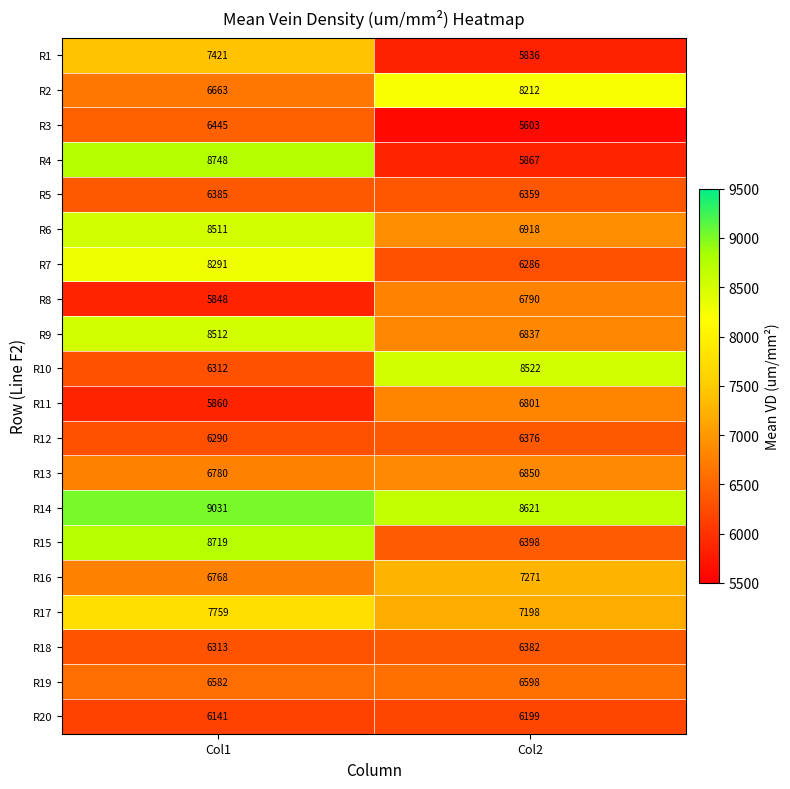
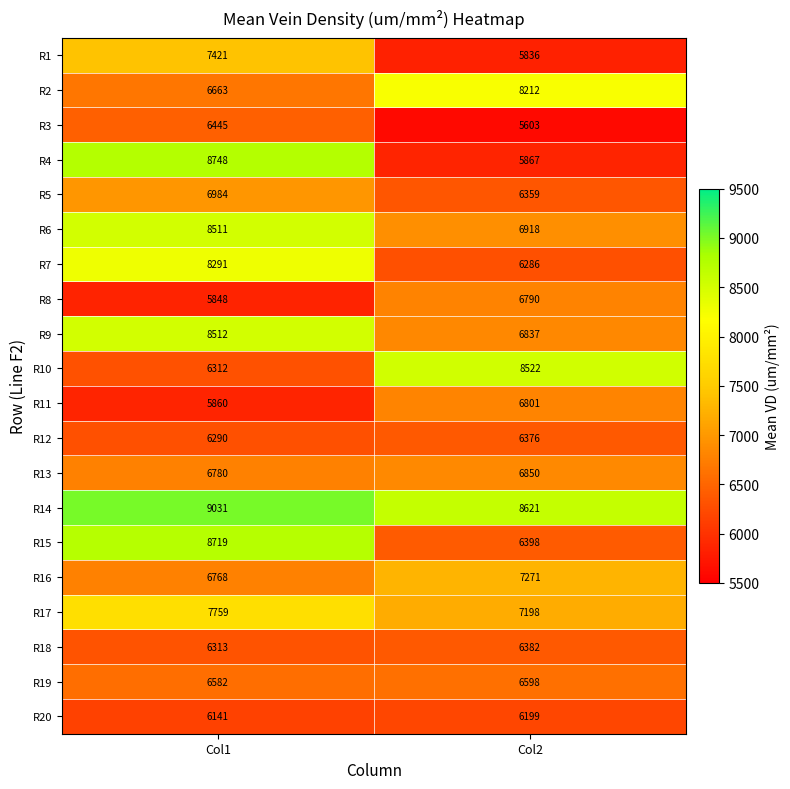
R5, Col1: 6385 -> 6984
